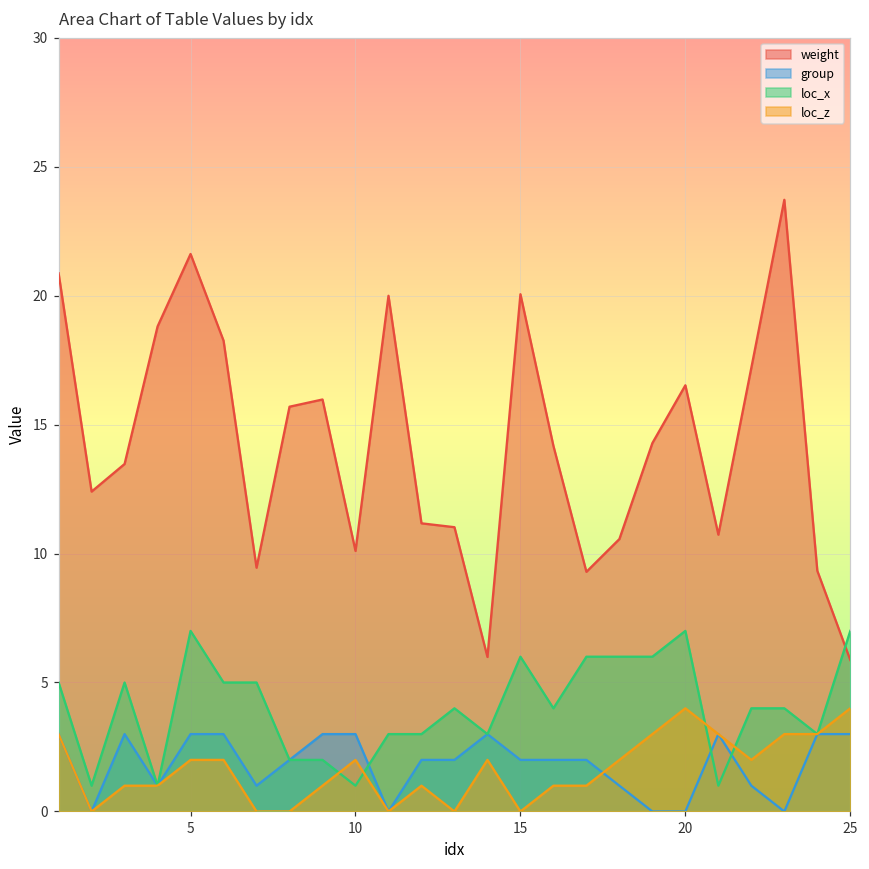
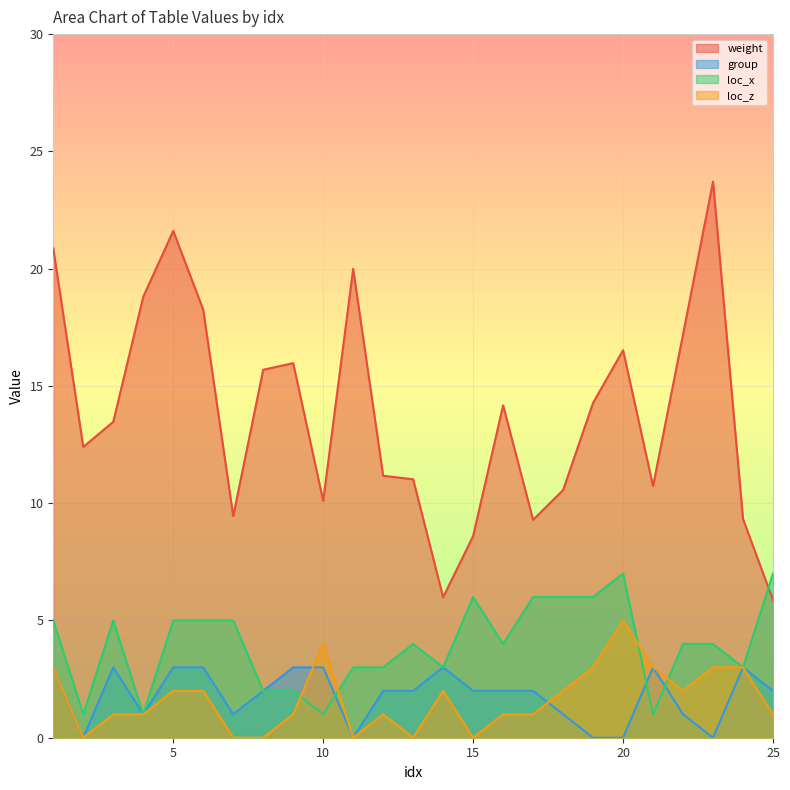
loc_x, 5: 7 -> 5
loc_z, 10: 2 -> 4
weight, 15: 20.1 -> 8.6
loc_z, 20: 4 -> 5
group, 25: 3 -> 2
loc_z, 25: 4 -> 1
